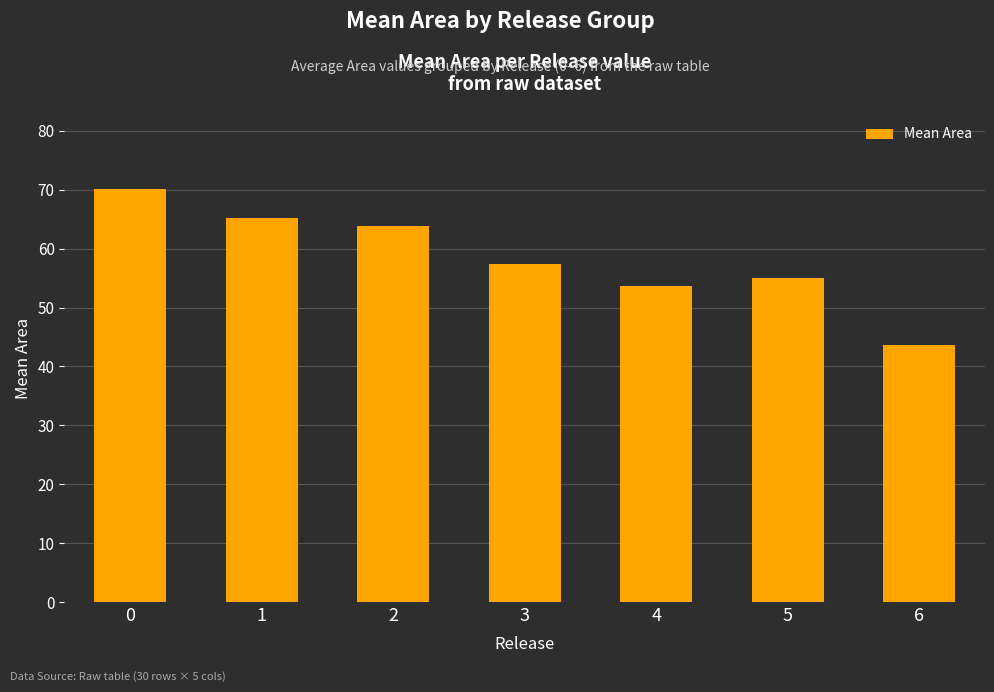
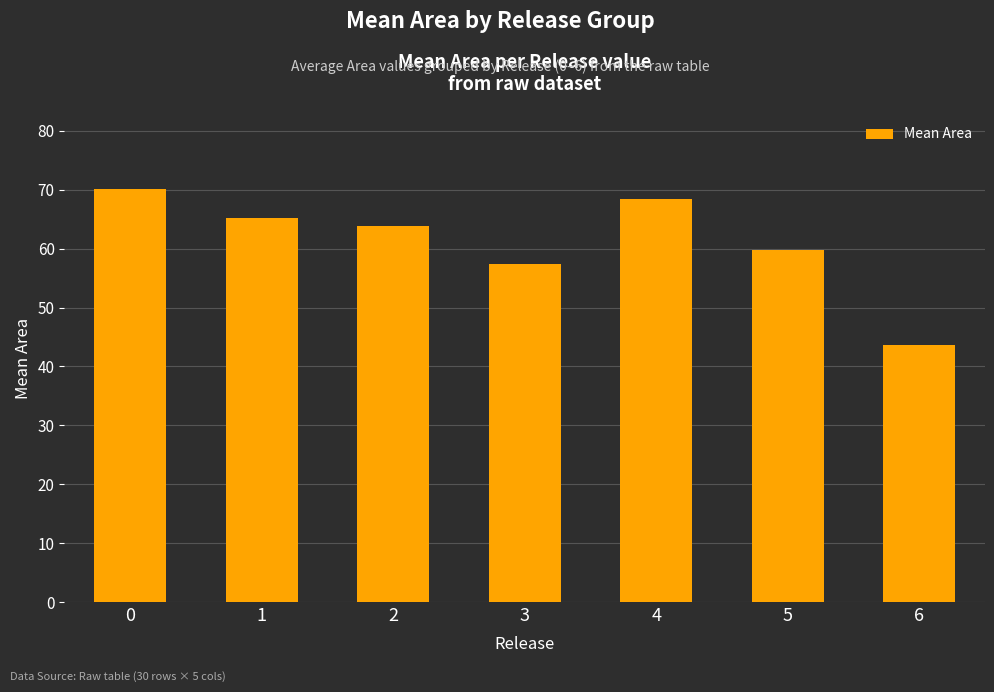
4: 54 -> 68
5: 55 -> 60
